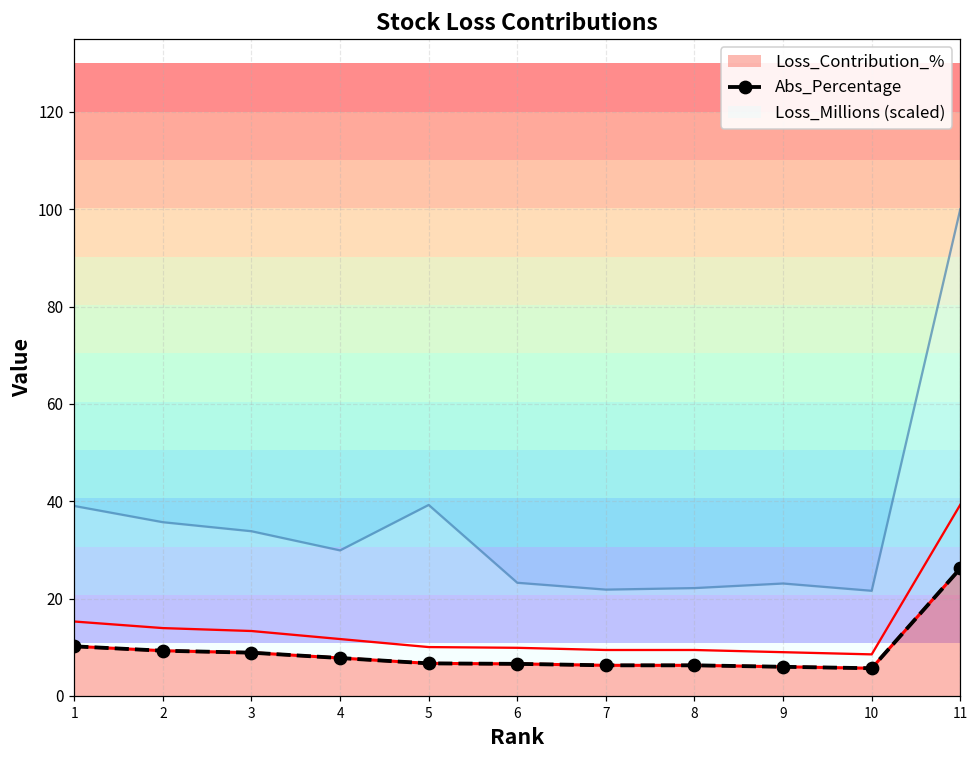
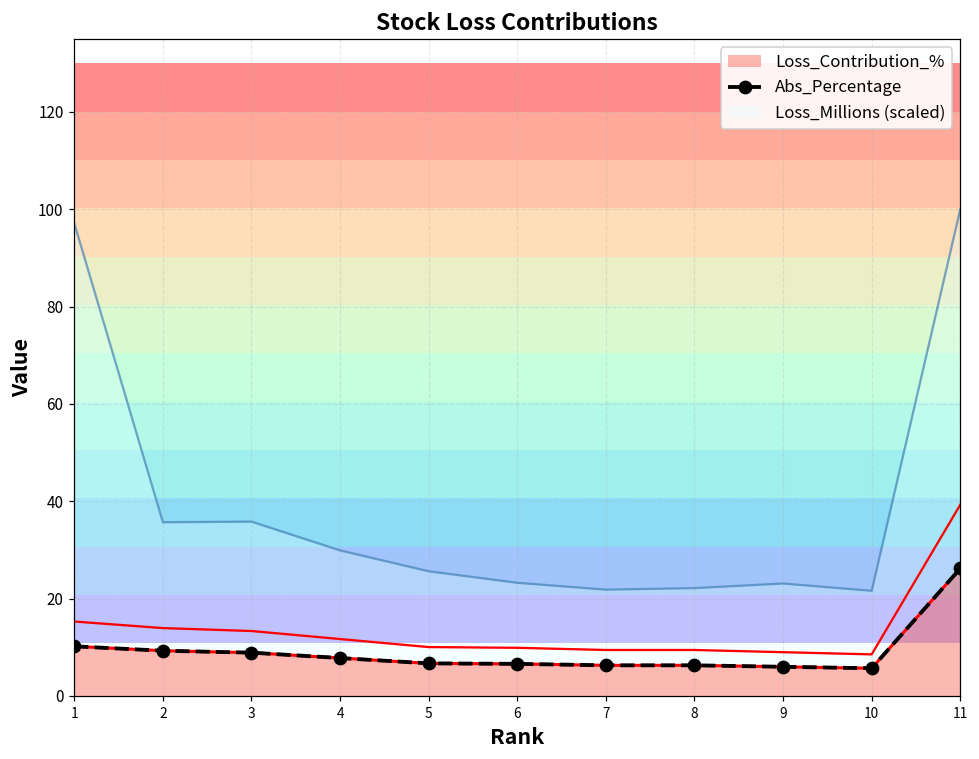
Loss_Millions (scaled), 1: 39 -> 97
Loss_Millions (scaled), 3: 34 -> 36
Loss_Millions (scaled), 5: 39 -> 26
